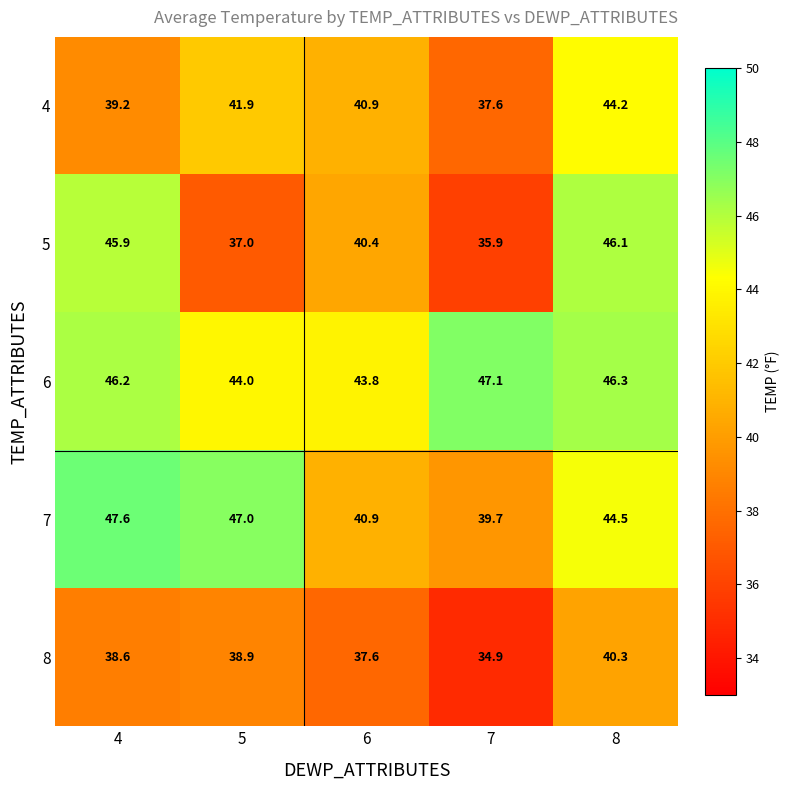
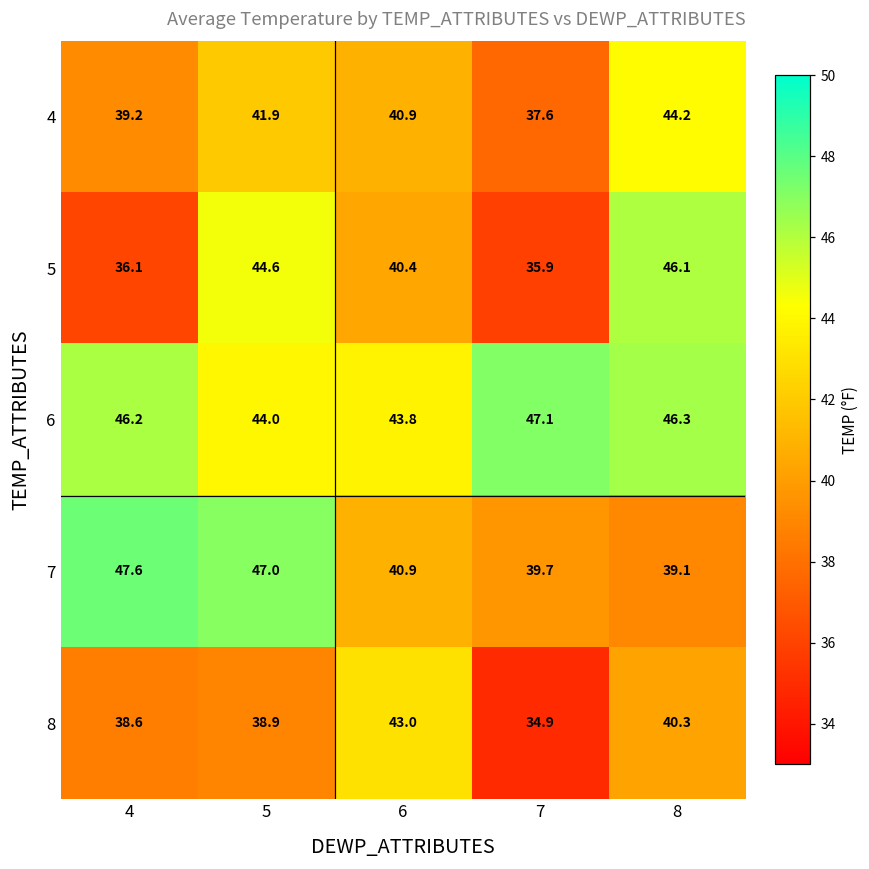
5, 4: 45.9 -> 36.1
5, 5: 37.0 -> 44.6
7, 8: 44.5 -> 39.1
8, 6: 37.6 -> 43.0
